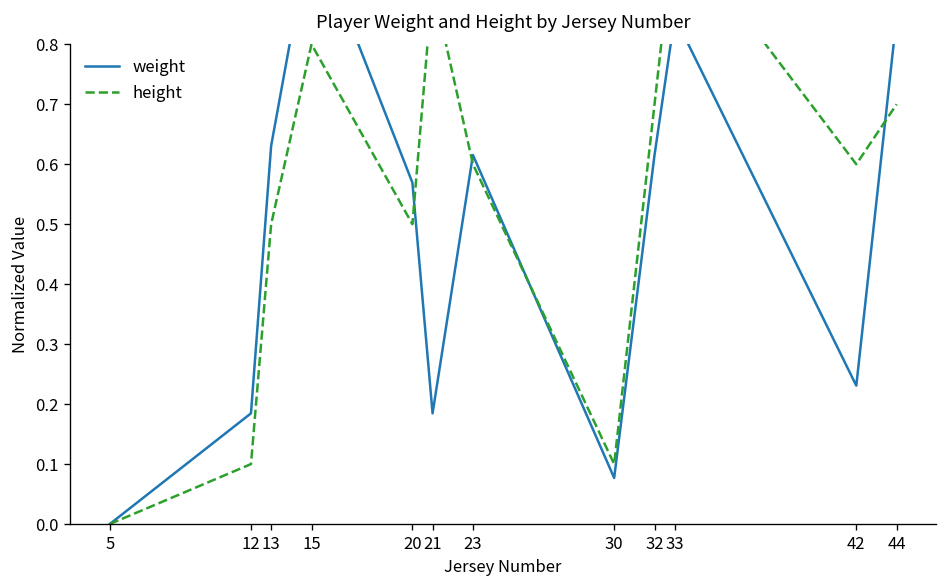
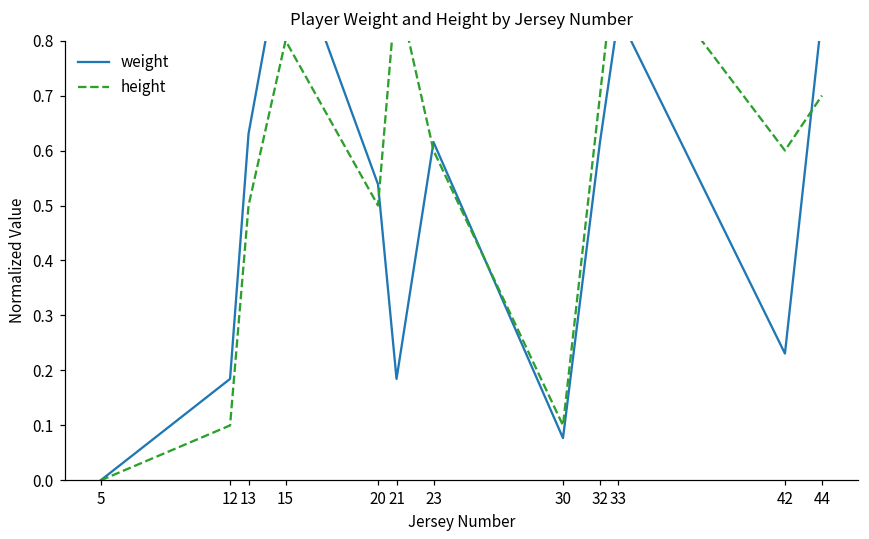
weight, 20: 0.57 -> 0.54
